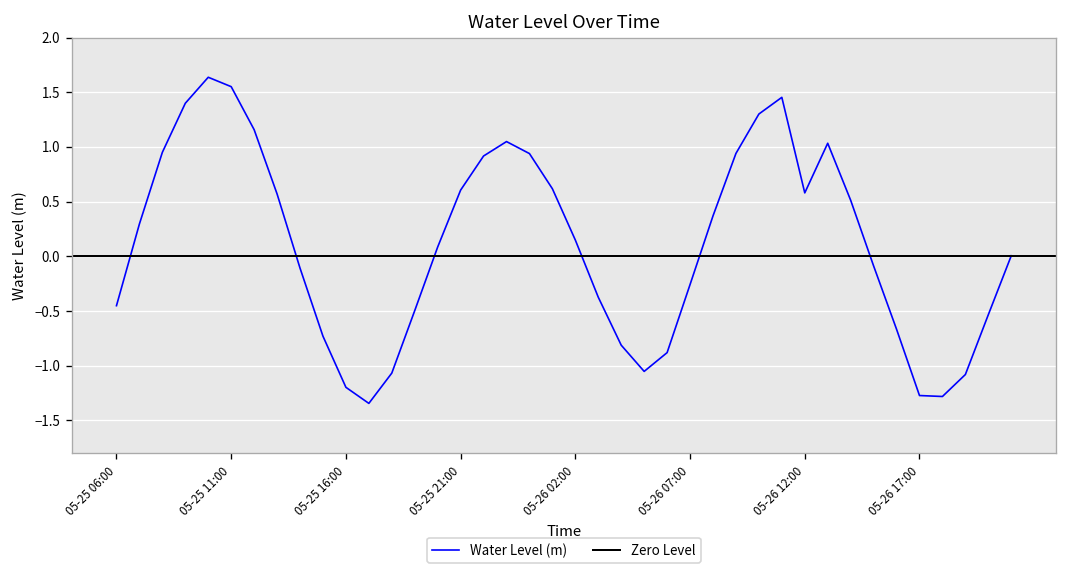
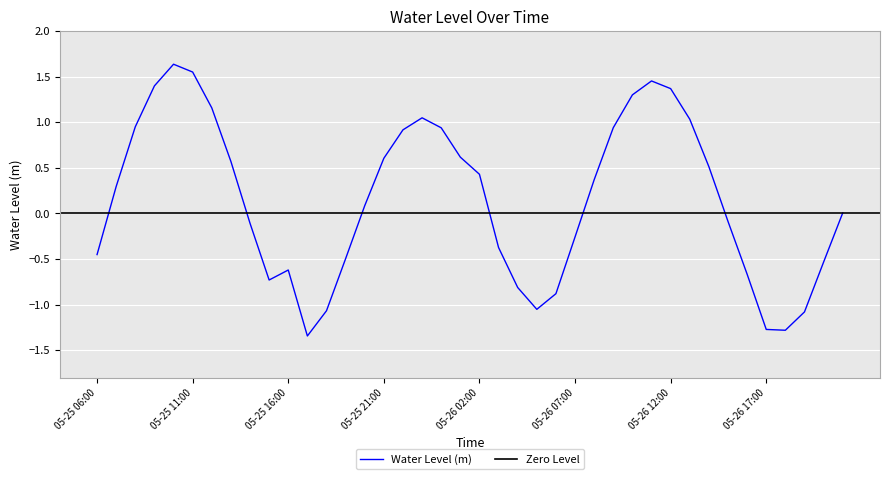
05-25 16:00: -1.2 -> -0.6
05-26 02:00: 0.1 -> 0.4
05-26 12:00: 0.6 -> 1.4
